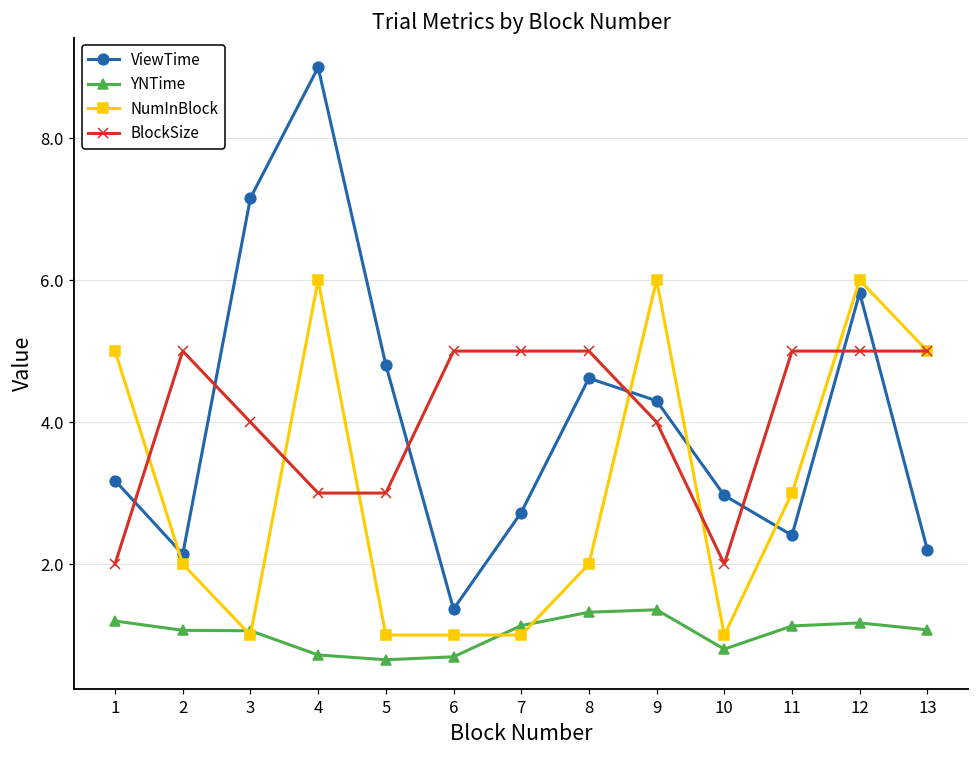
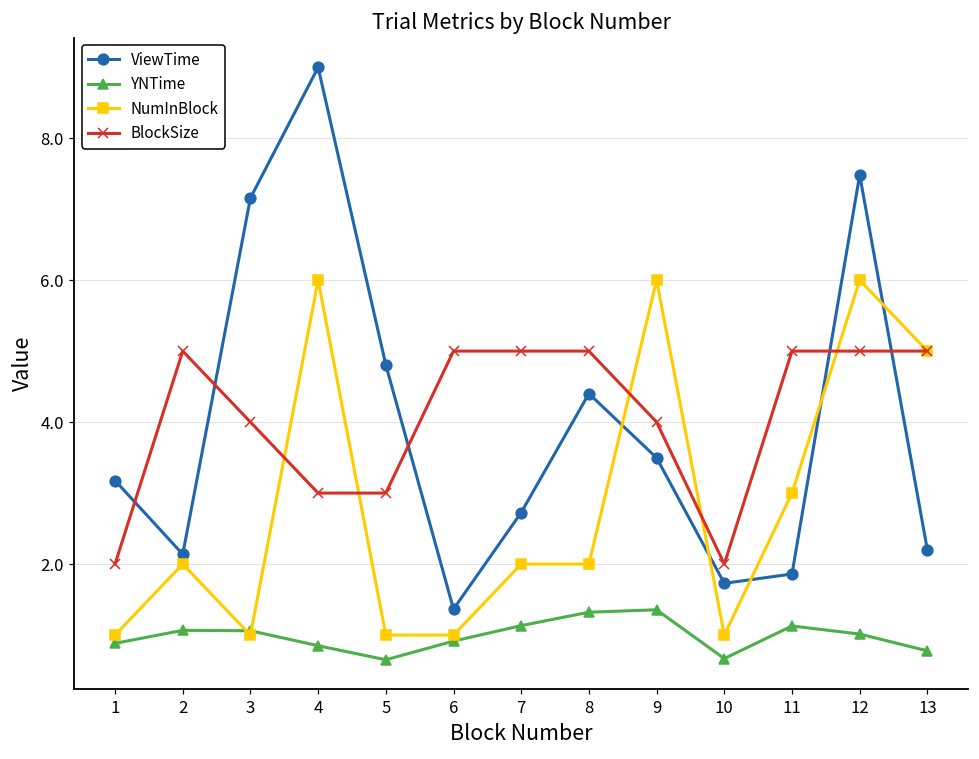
YNTime, 1: 1.2 -> 0.9
NumInBlock, 1: 5 -> 1
YNTime, 4: 0.7 -> 0.9
YNTime, 6: 0.7 -> 0.9
NumInBlock, 7: 1 -> 2
ViewTime, 8: 4.6 -> 4.4
ViewTime, 9: 4.3 -> 3.5
ViewTime, 10: 3.0 -> 1.7
YNTime, 10: 0.8 -> 0.7
ViewTime, 11: 2.4 -> 1.9
ViewTime, 12: 5.8 -> 7.5
YNTime, 12: 1.2 -> 1.0
YNTime, 13: 1.1 -> 0.8
